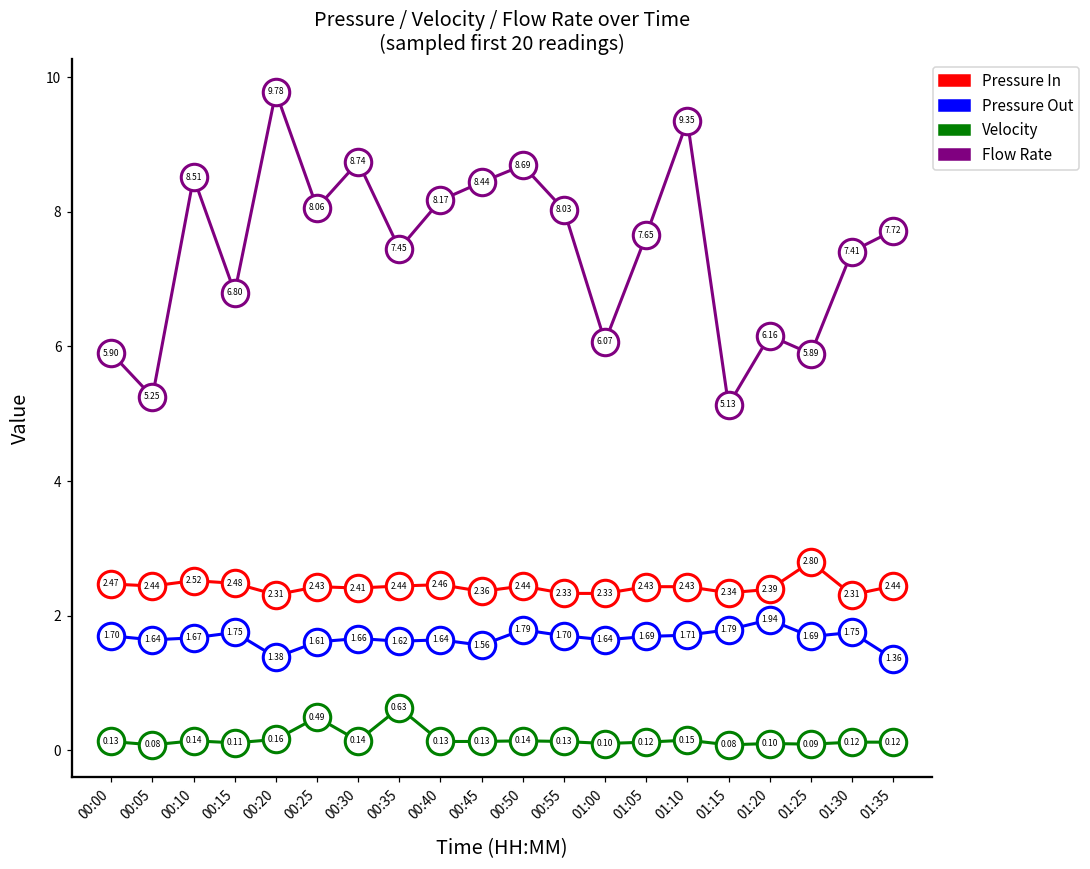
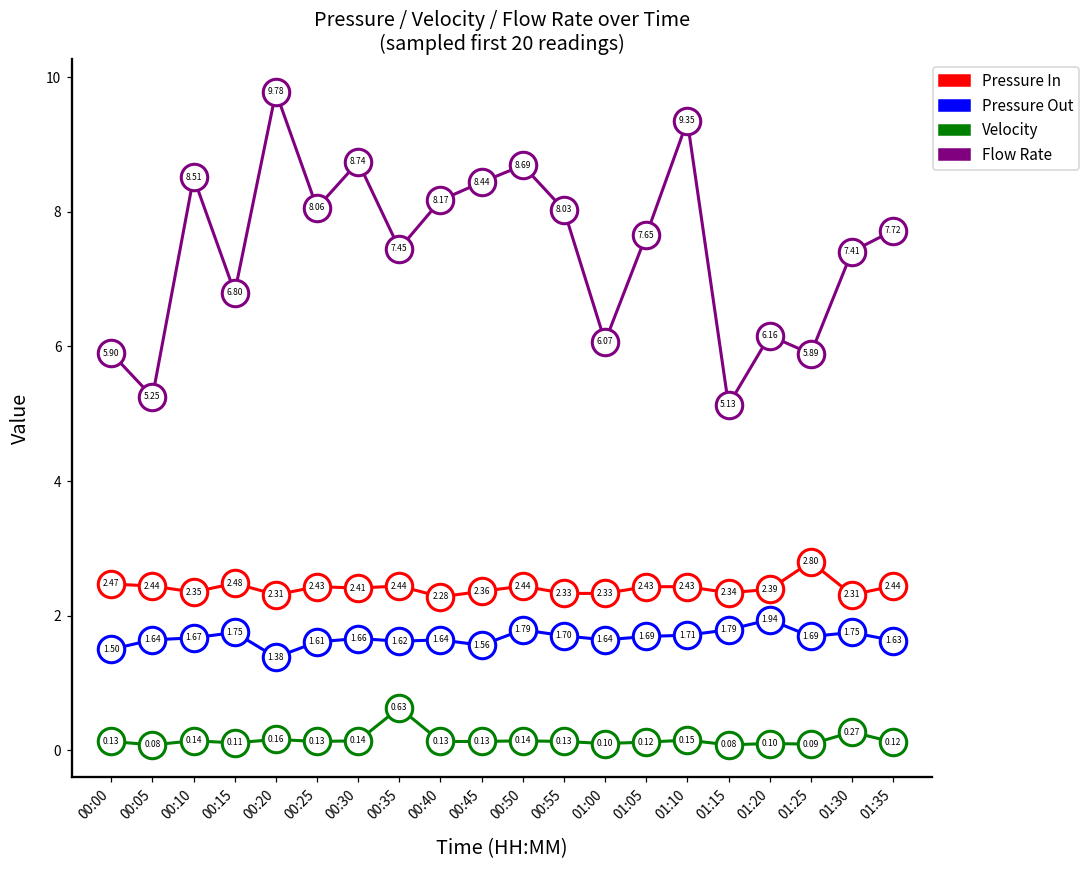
Pressure Out, 00:00: 1.70 -> 1.50
Pressure In, 00:10: 2.52 -> 2.35
Velocity, 00:25: 0.49 -> 0.13
Pressure In, 00:40: 2.46 -> 2.28
Velocity, 01:30: 0.12 -> 0.27
Pressure Out, 01:35: 1.36 -> 1.63
